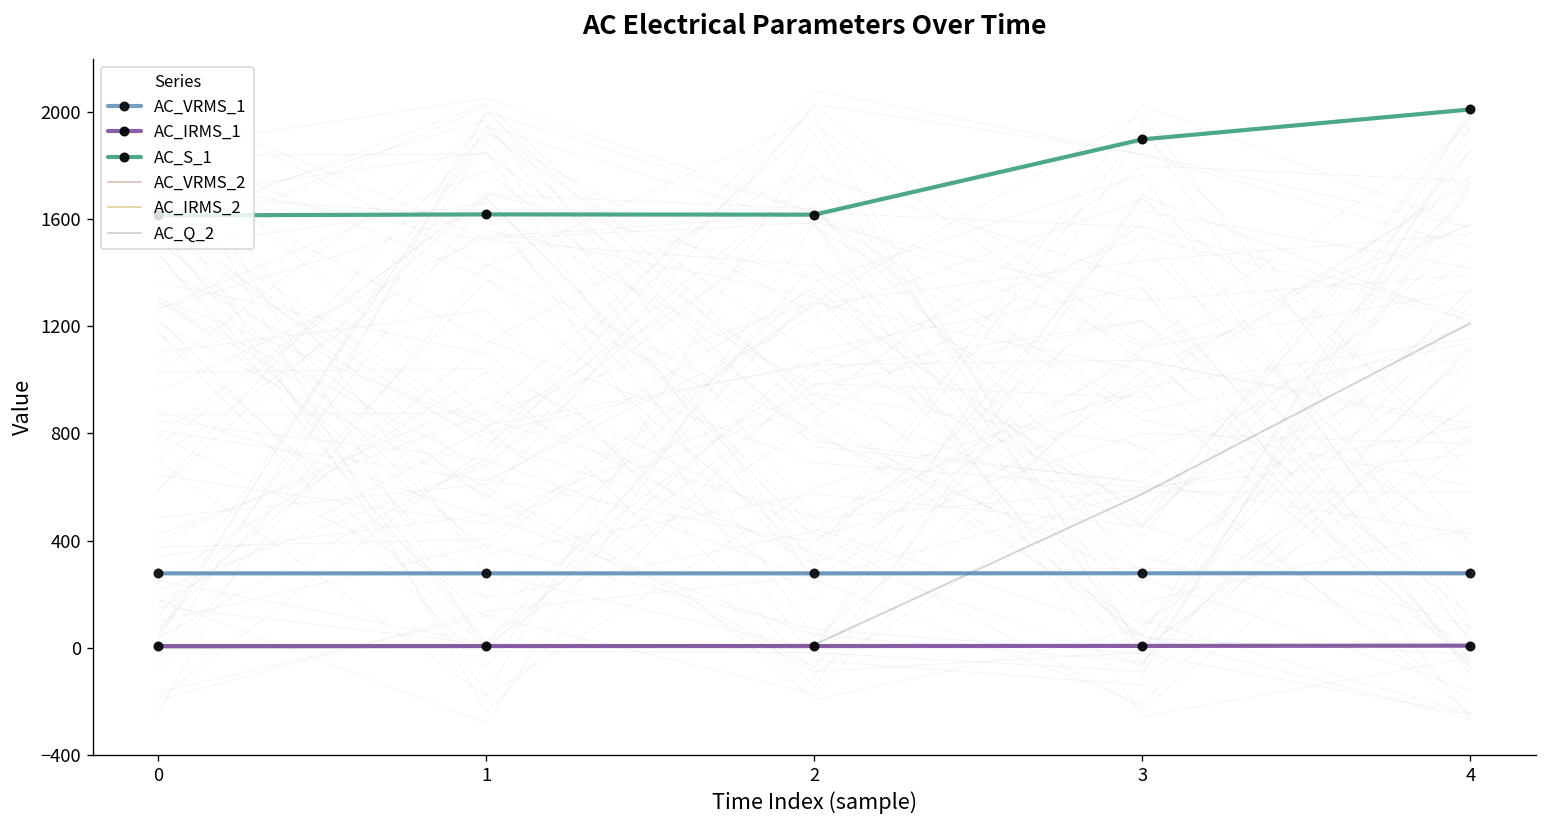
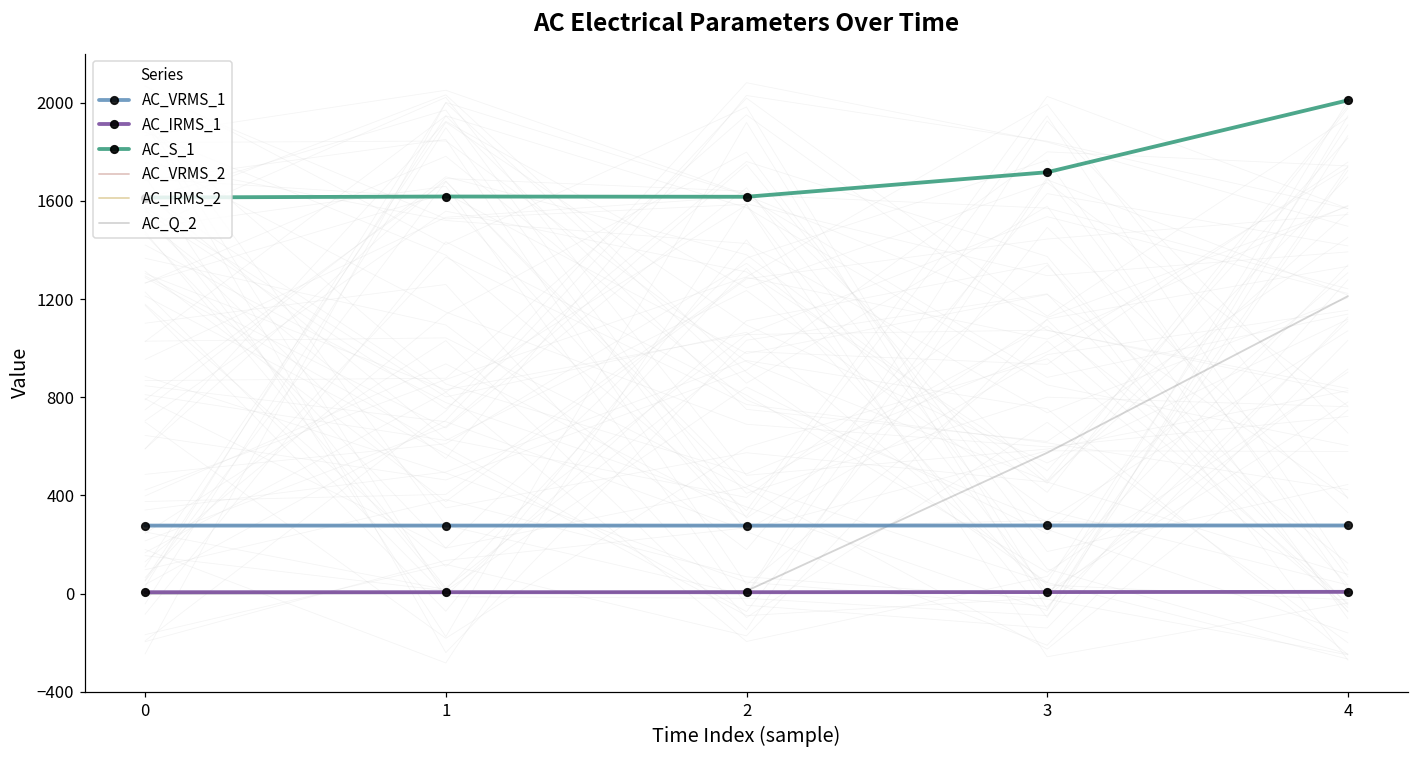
AC_S_1, 3: 1900 -> 1720
